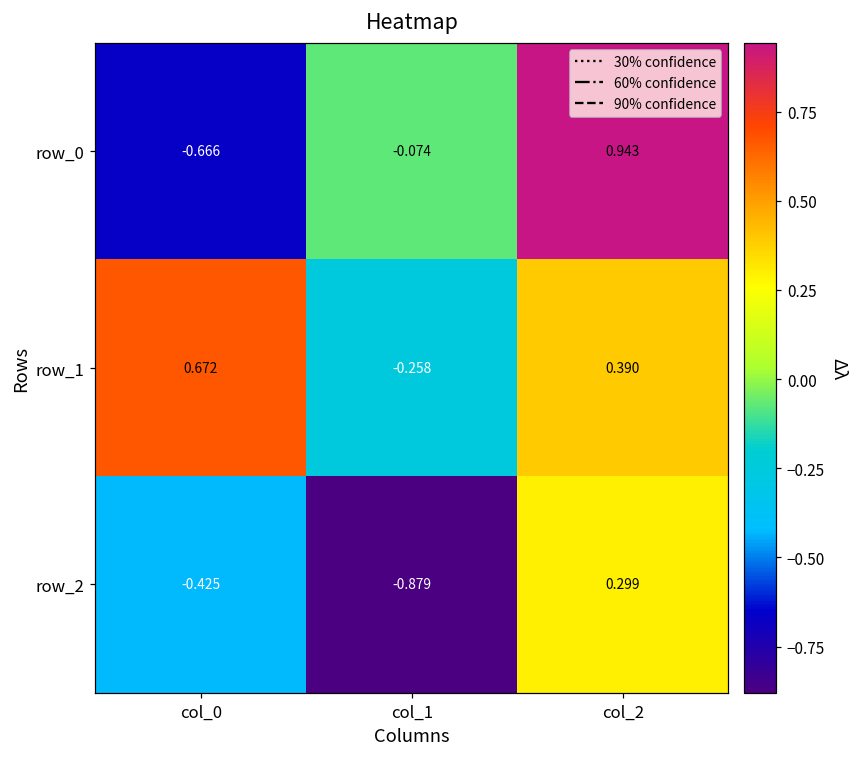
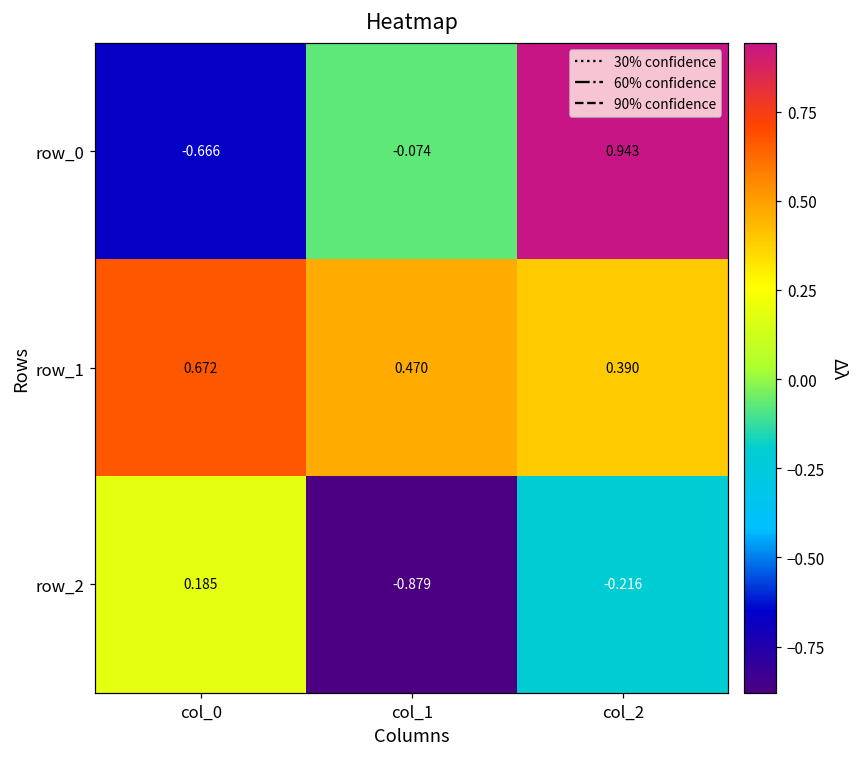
row_1, col_1: -0.258 -> 0.470
row_2, col_0: -0.425 -> 0.185
row_2, col_2: 0.299 -> -0.216
